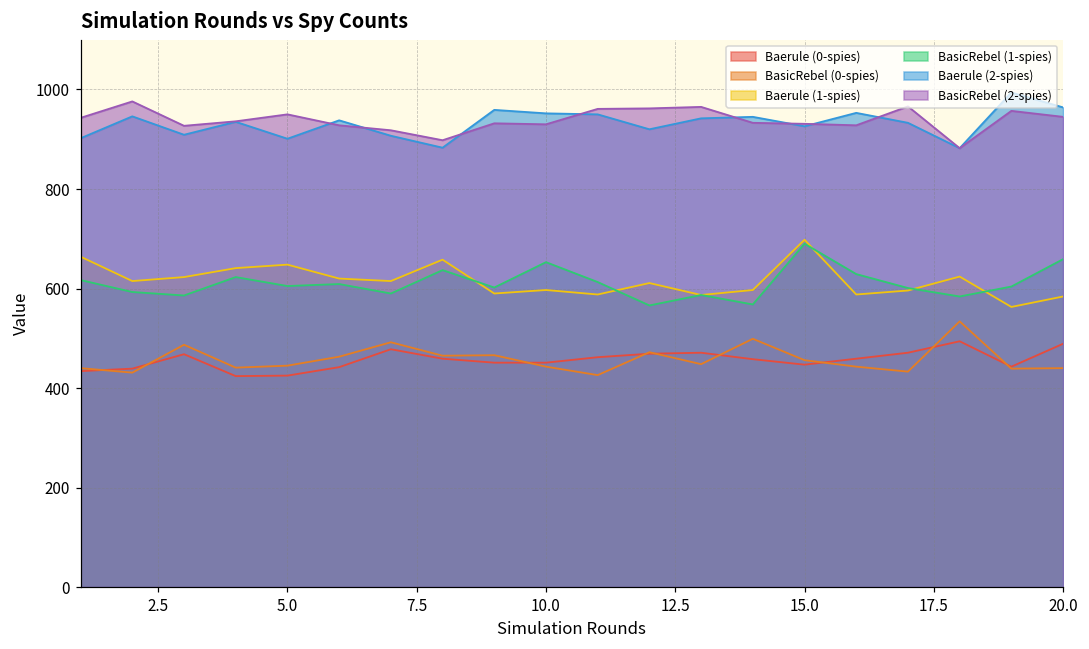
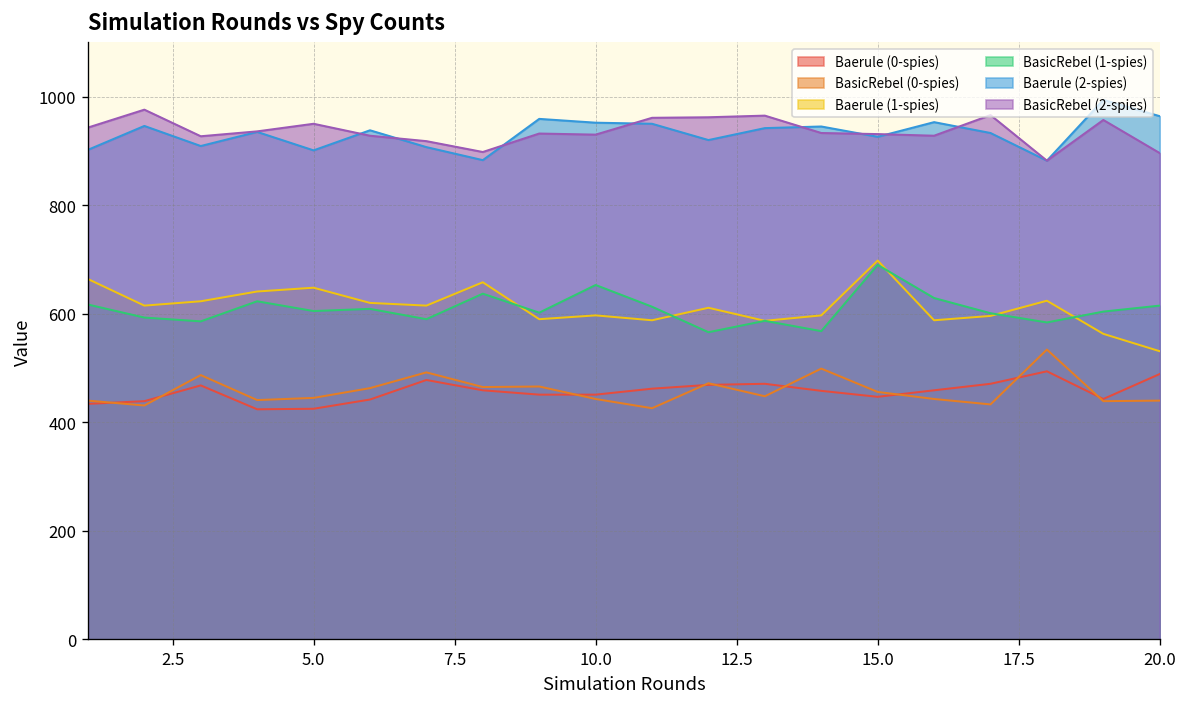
Baerule (1-spies), 20.0: 580 -> 530
BasicRebel (1-spies), 20.0: 660 -> 620
BasicRebel (2-spies), 20.0: 950 -> 900
